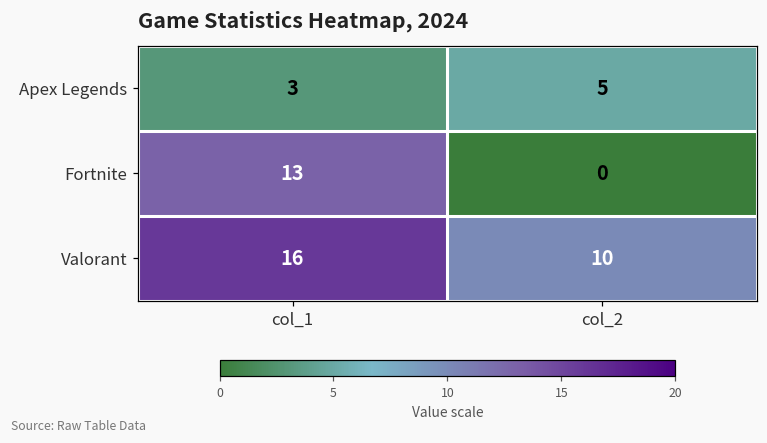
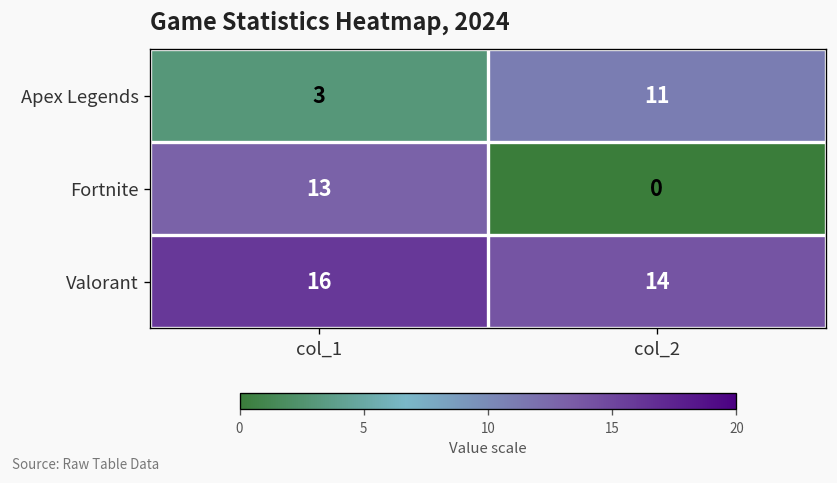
Apex Legends, col_2: 5 -> 11
Valorant, col_2: 10 -> 14
